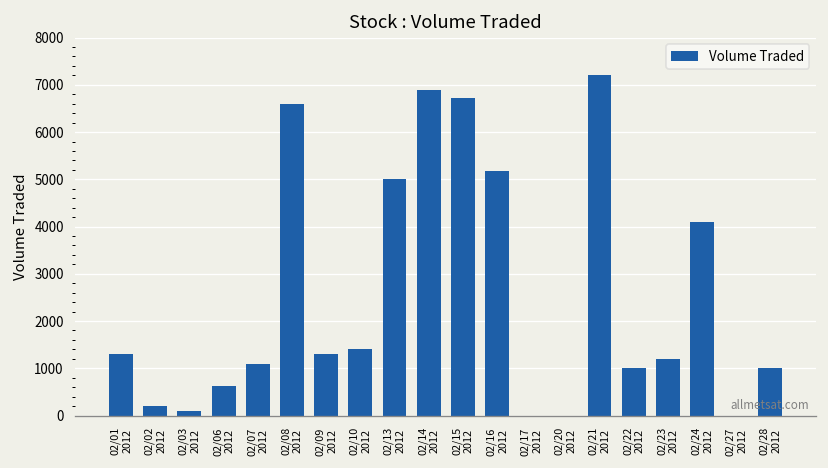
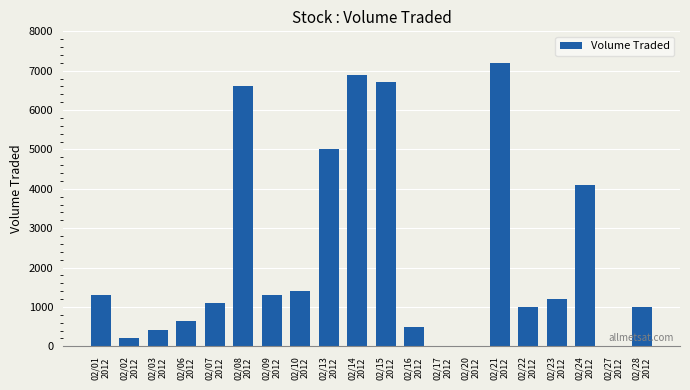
02/03 2012: 100 -> 400
02/16 2012: 5200 -> 500
